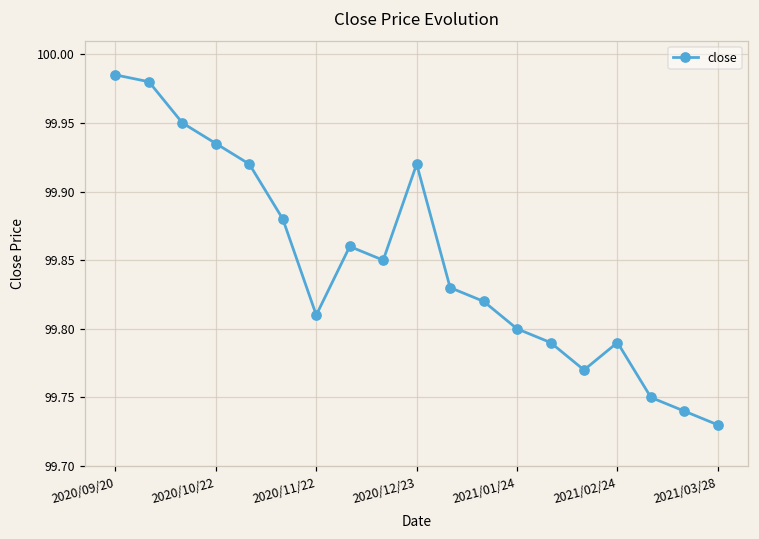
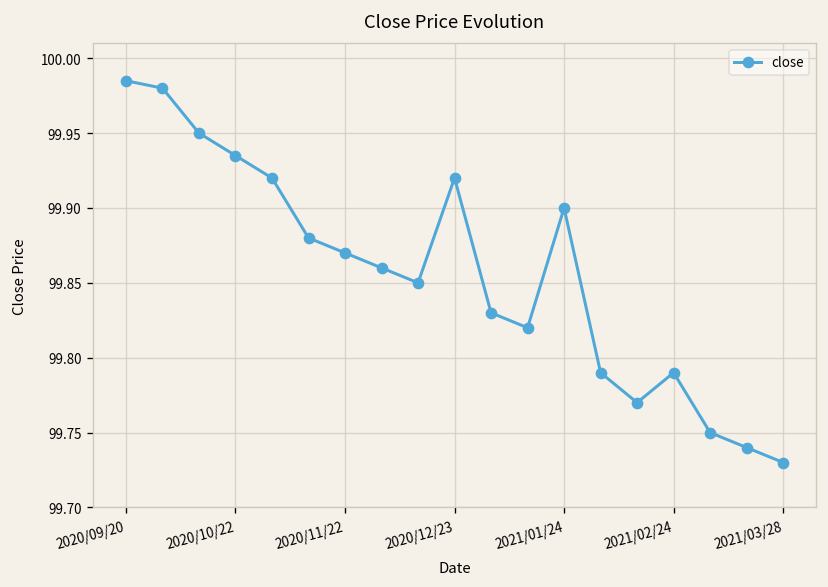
2020/11/22: 99.81 -> 99.87
2021/01/24: 99.8 -> 99.9
